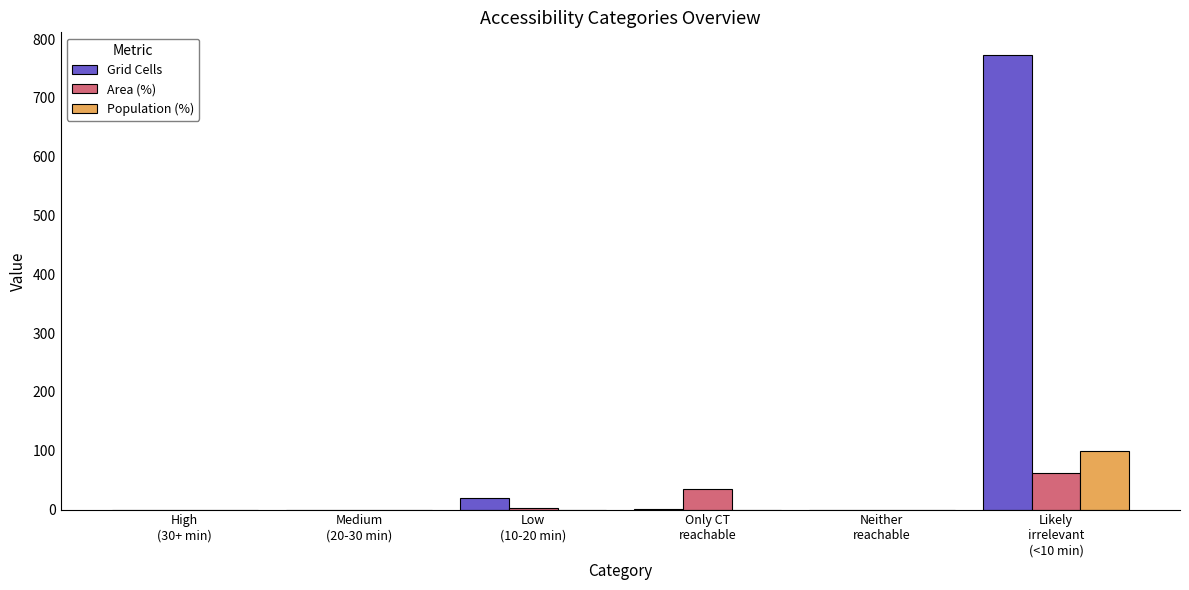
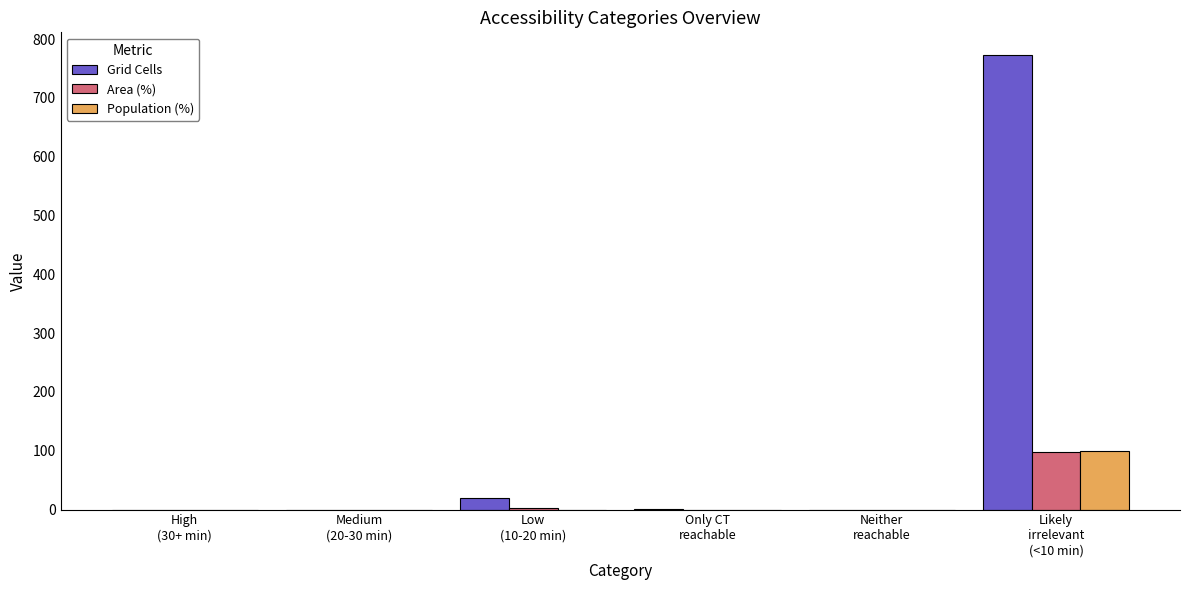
Area (%), Only CT reachable: 40 -> 0
Area (%), Likely irrelevant (<10 min): 60 -> 100
